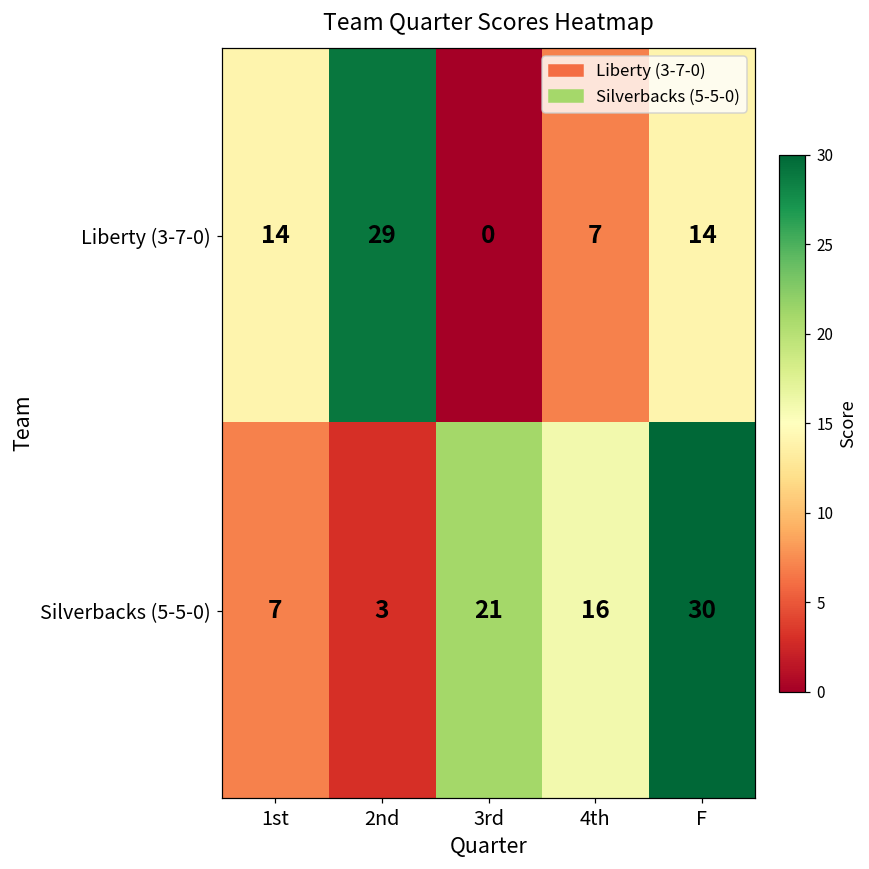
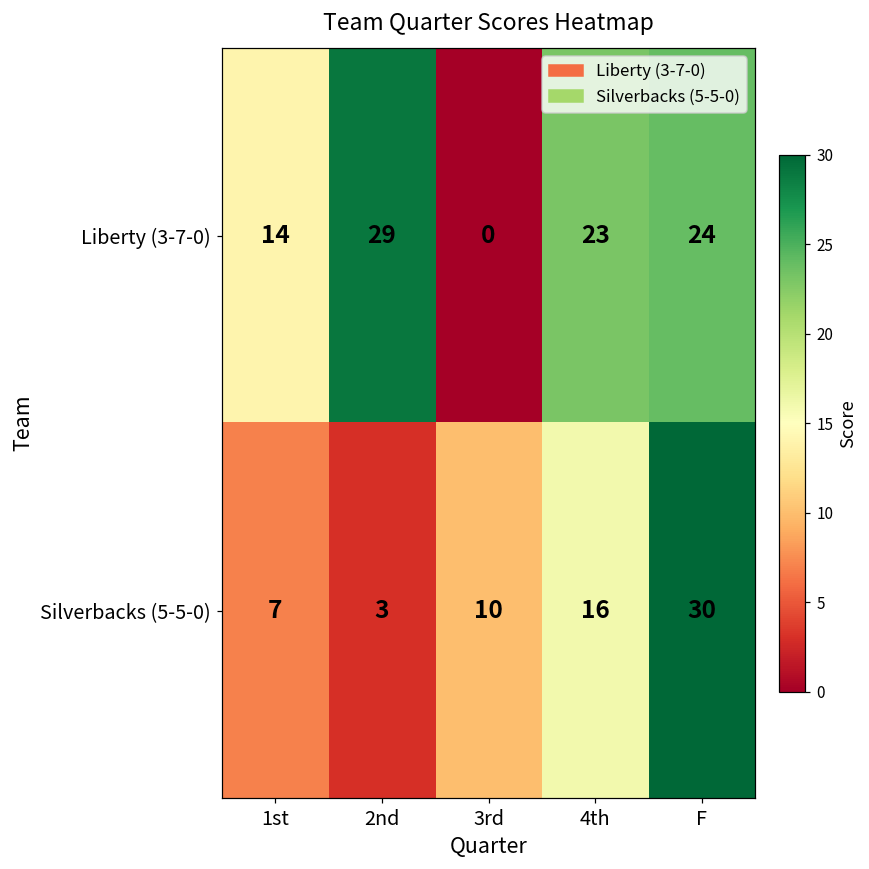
Liberty (3-7-0), 4th: 7 -> 23
Liberty (3-7-0), F: 14 -> 24
Silverbacks (5-5-0), 3rd: 21 -> 10
